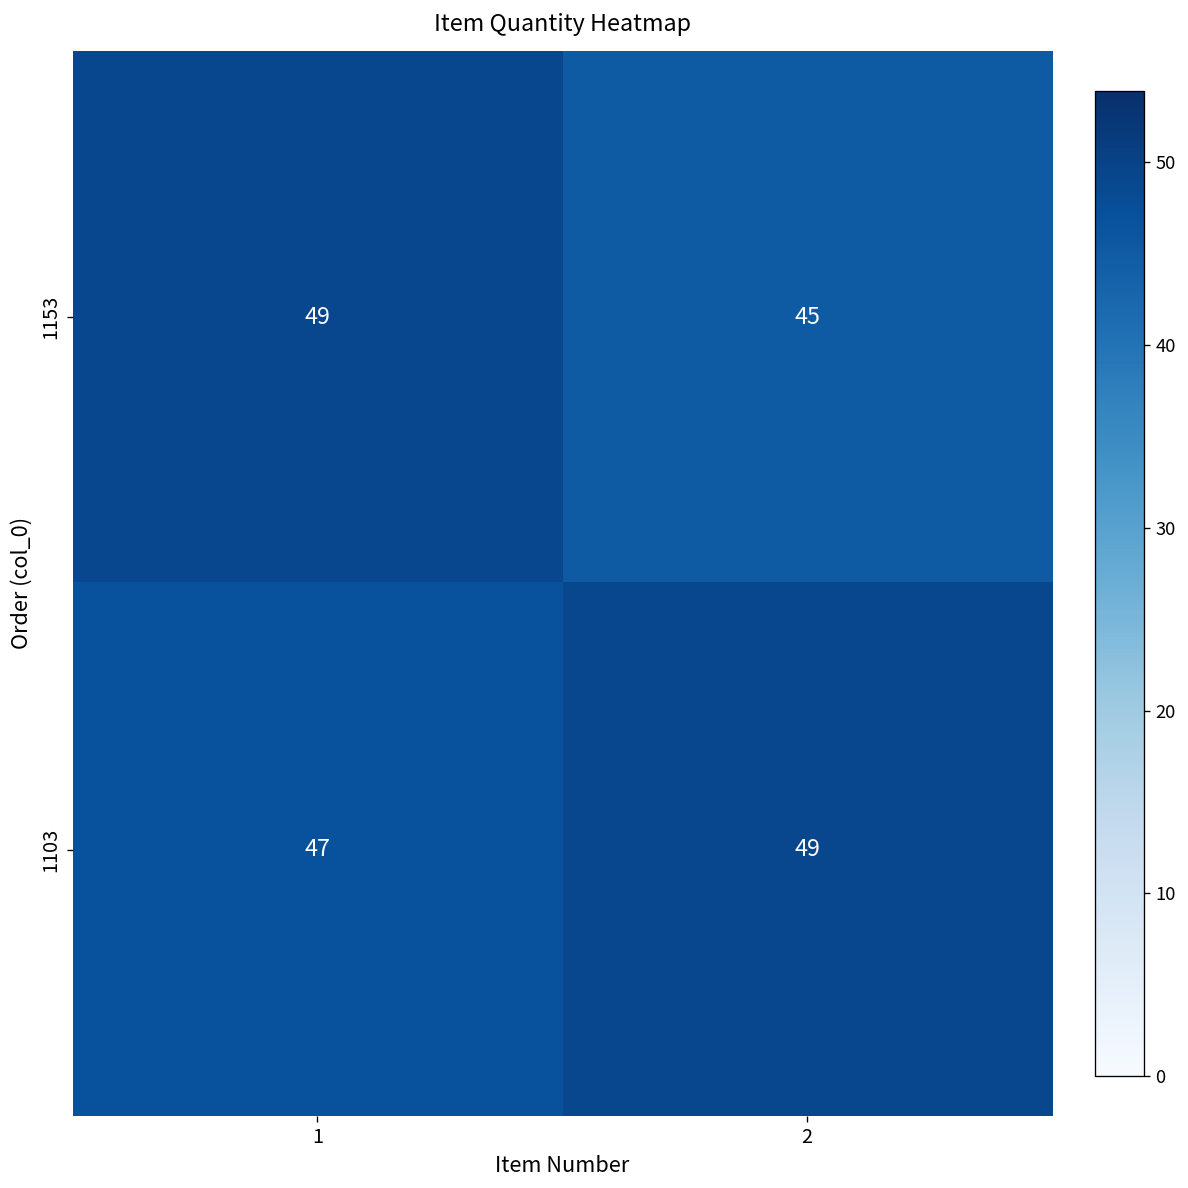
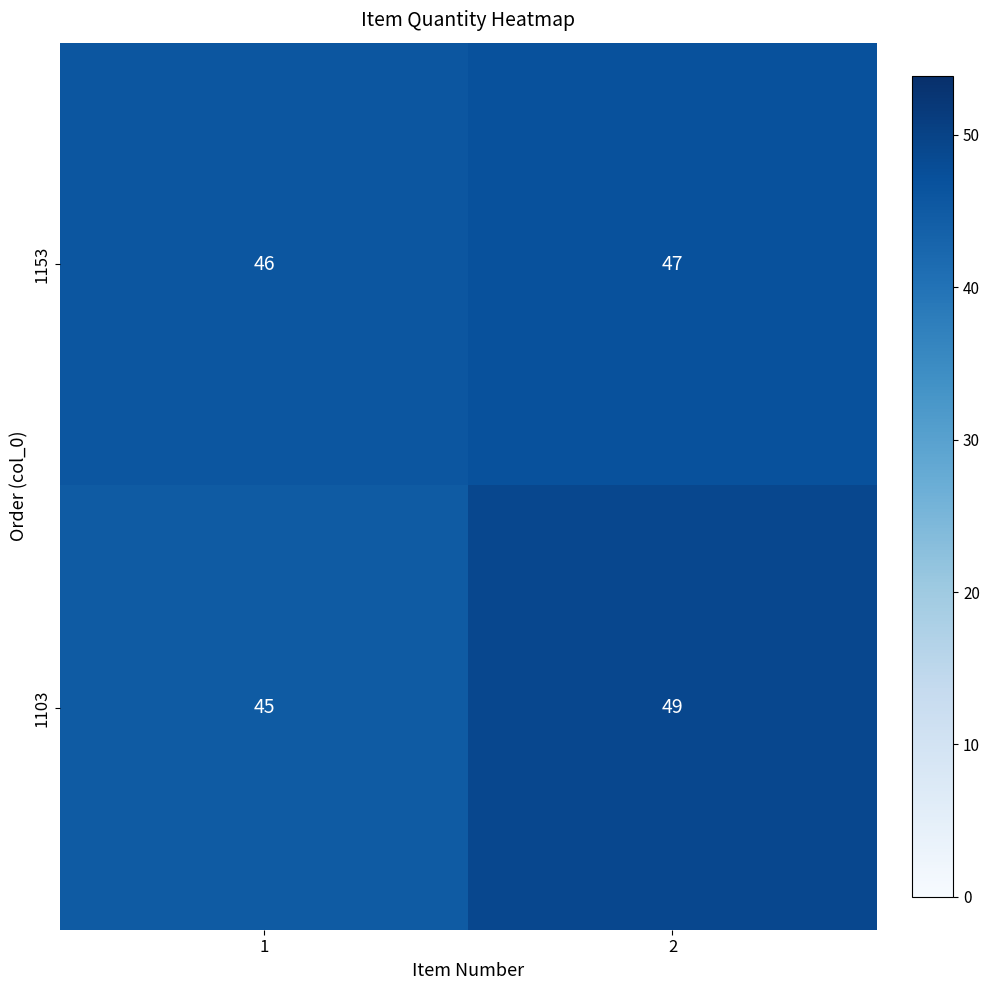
1153, 1: 49 -> 46
1153, 2: 45 -> 47
1103, 1: 47 -> 45
